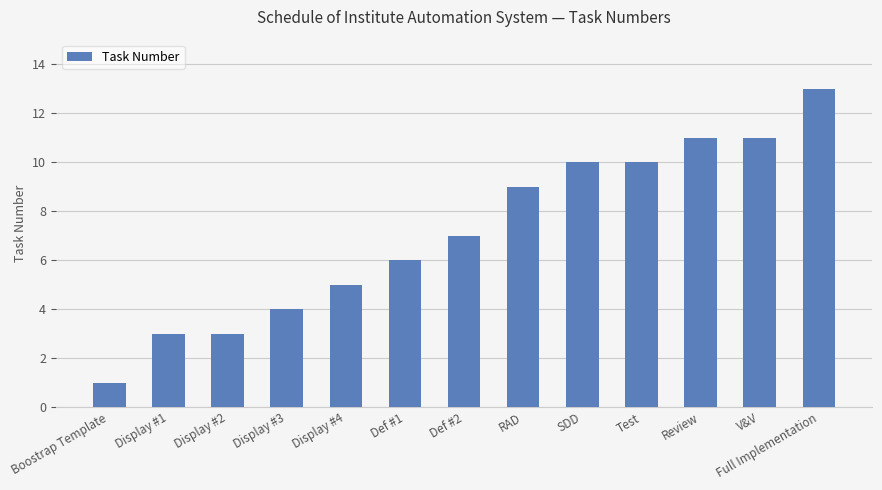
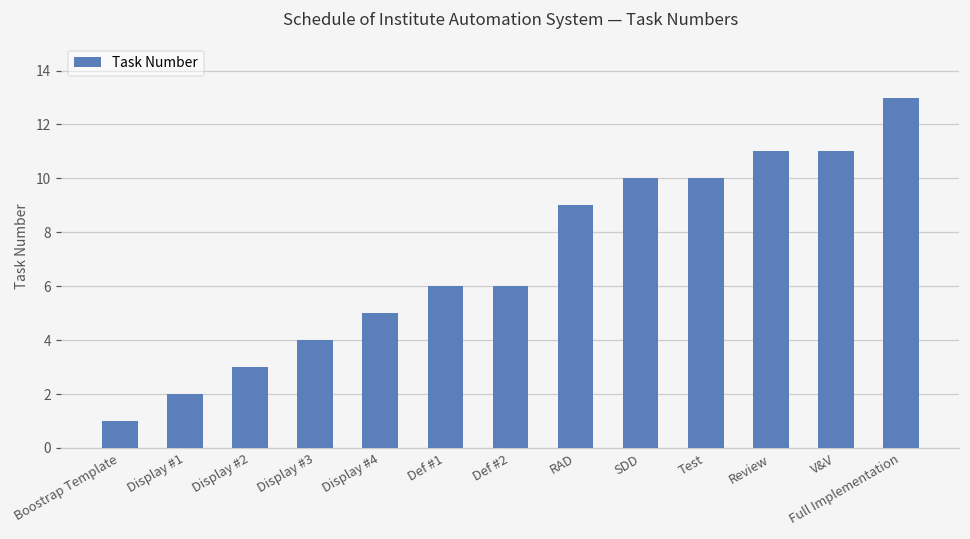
Display #1: 3 -> 2
Def #2: 7 -> 6
